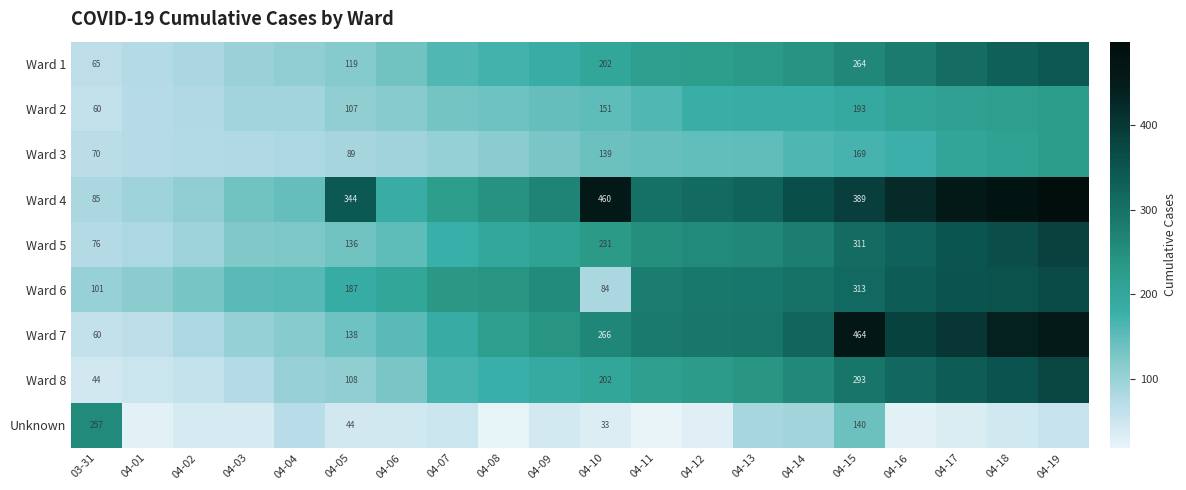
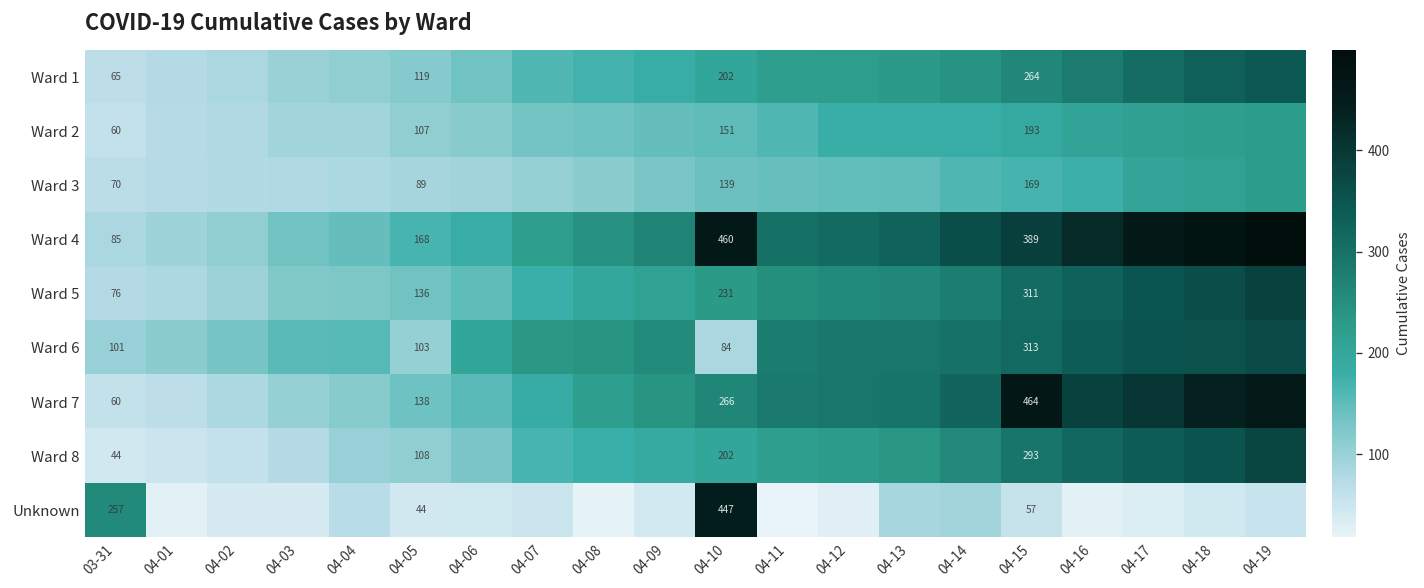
Ward 4, 04-05: 344 -> 168
Ward 6, 04-05: 187 -> 103
Unknown, 04-10: 33 -> 447
Unknown, 04-15: 140 -> 57
